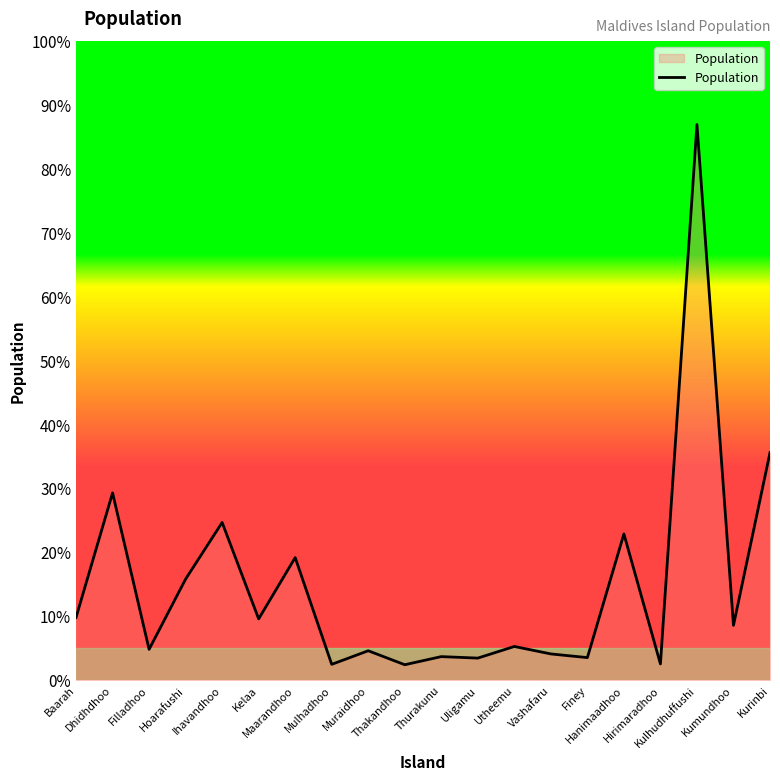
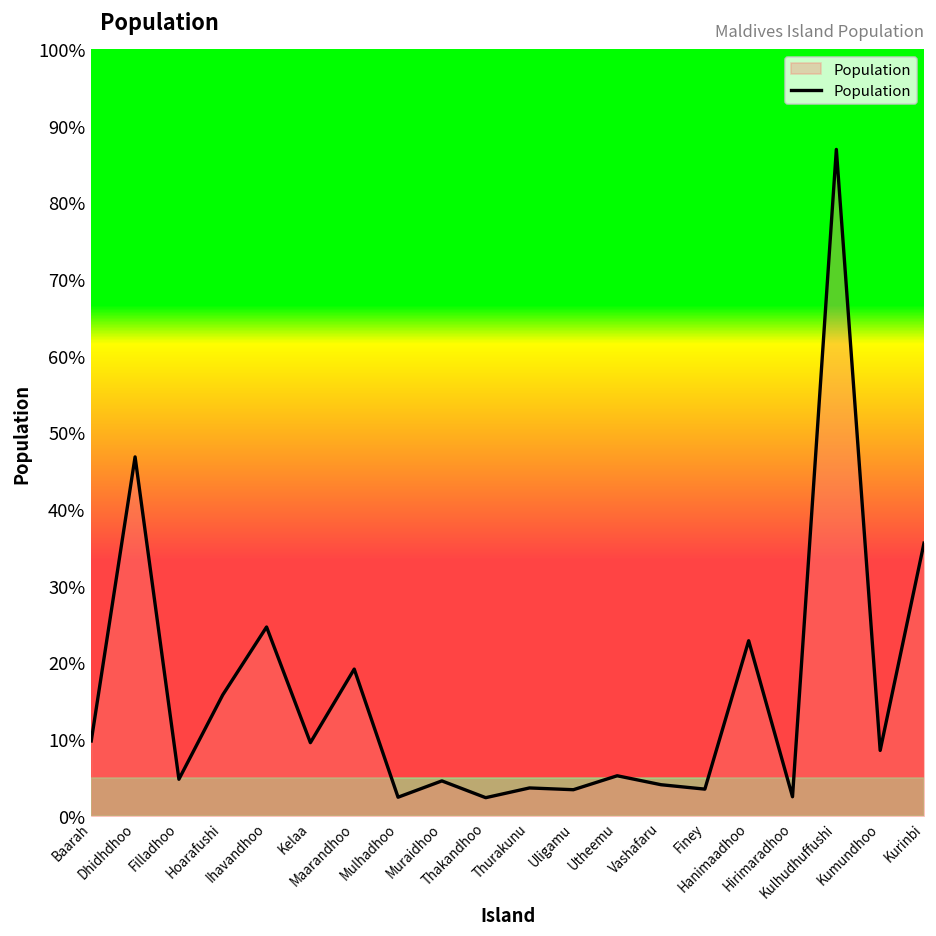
Dhidhdhoo: 29% -> 47%
